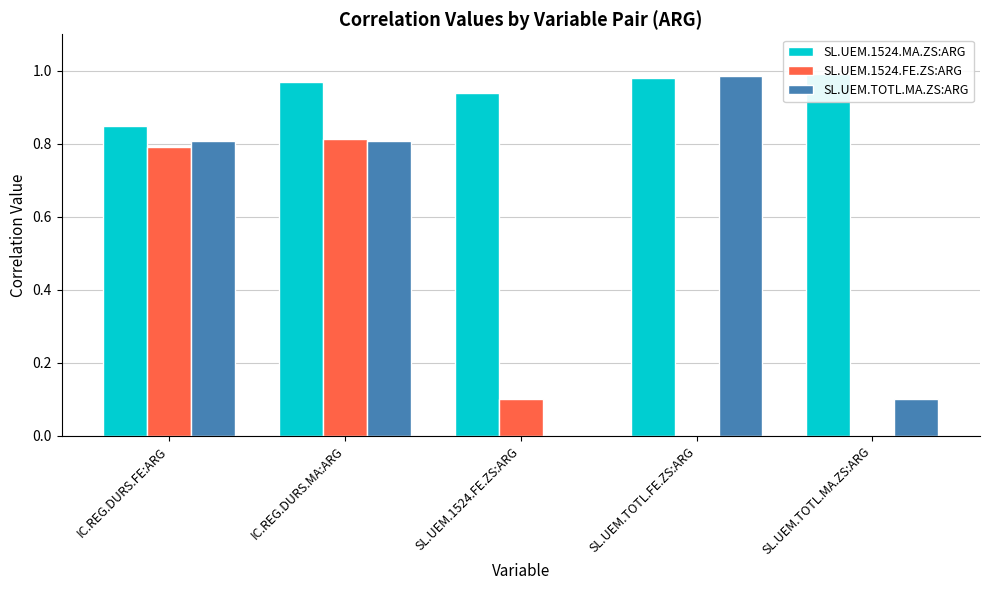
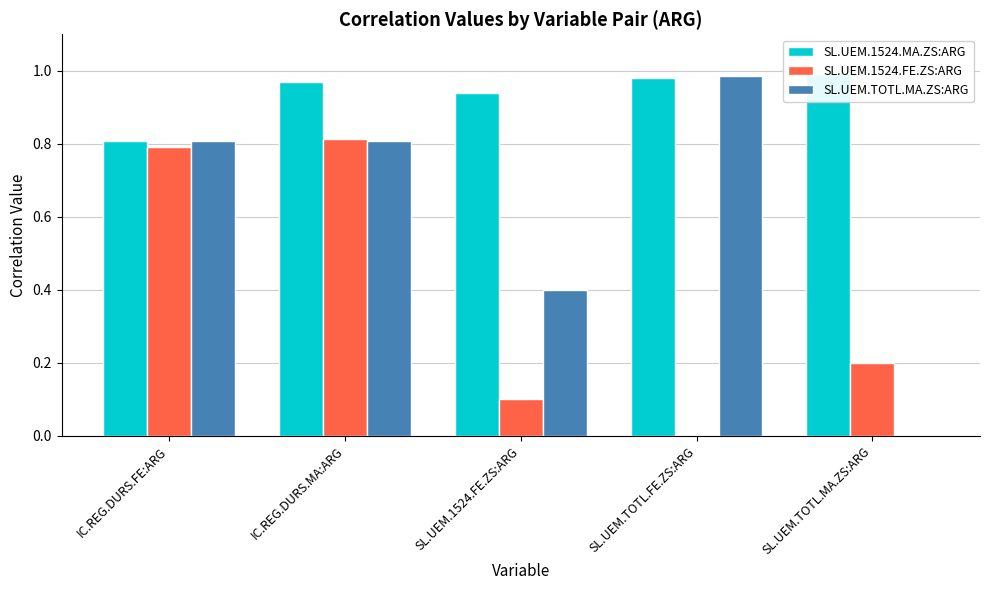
SL.UEM.1524.MA.ZS:ARG, IC.REG.DURS.FE:ARG: 0.85 -> 0.81
SL.UEM.TOTL.MA.ZS:ARG, SL.UEM.1524.FE.ZS:ARG: 0.0 -> 0.4
SL.UEM.1524.FE.ZS:ARG, SL.UEM.TOTL.MA.ZS:ARG: 0.0 -> 0.2
SL.UEM.TOTL.MA.ZS:ARG, SL.UEM.TOTL.MA.ZS:ARG: 0.1 -> 0.0
